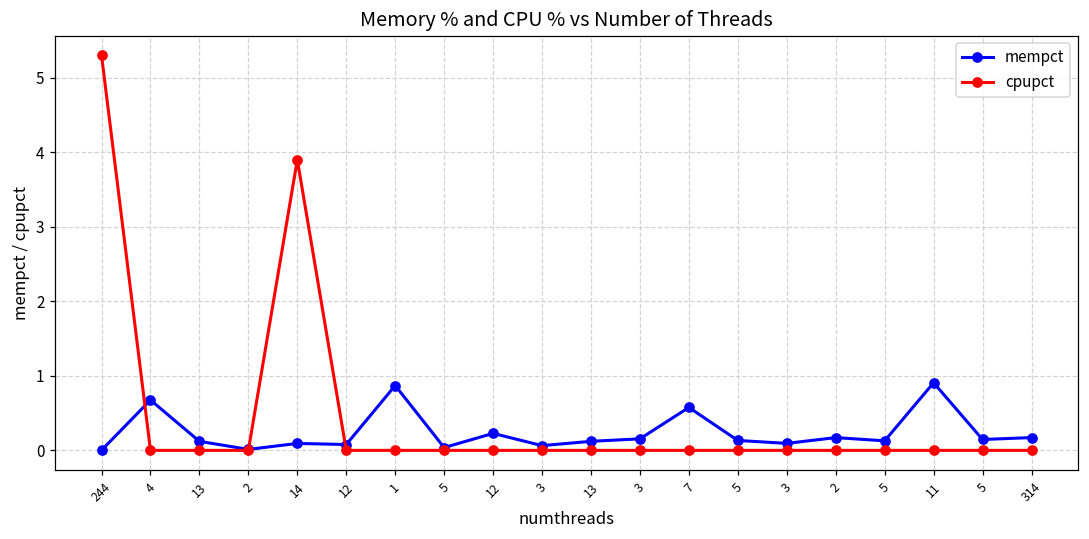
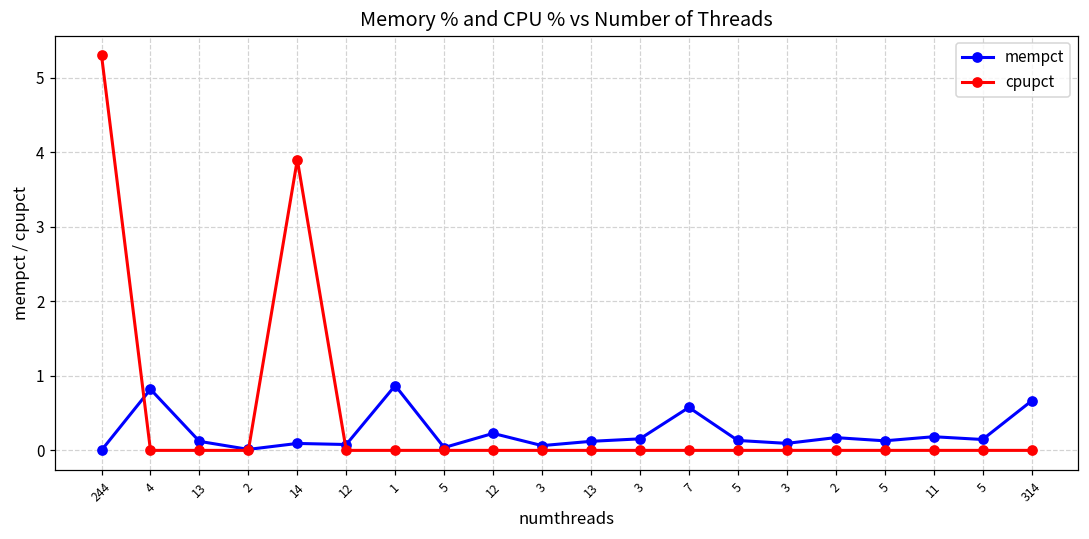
mempct, 4: 0.7 -> 0.8
mempct, 11: 0.9 -> 0.2
mempct, 314: 0.2 -> 0.7
